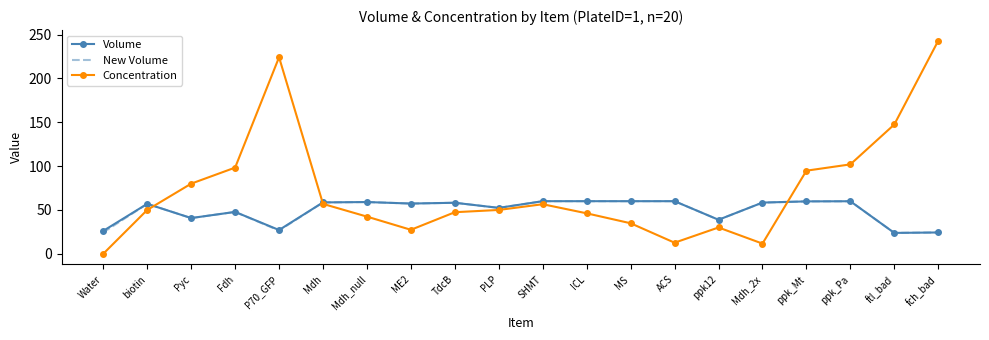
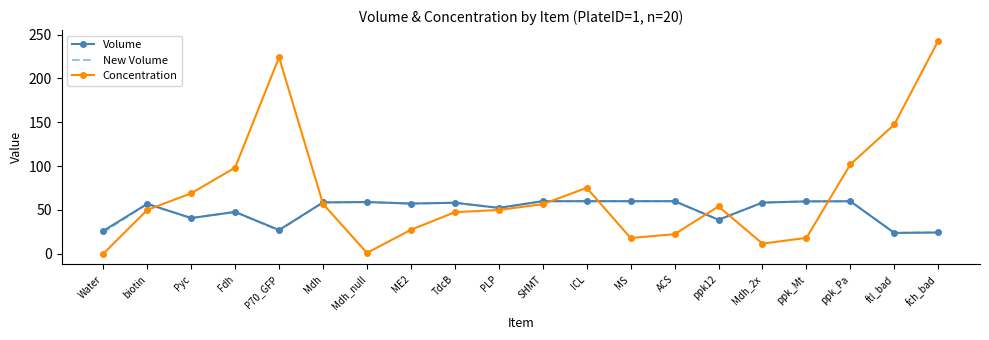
Concentration, Pyc: 80 -> 70
Concentration, Mdh_null: 40 -> 0
Concentration, ICL: 50 -> 80
Concentration, MS: 30 -> 20
Concentration, ACS: 10 -> 20
Concentration, ppk12: 30 -> 50
Concentration, ppk_Mt: 90 -> 20
